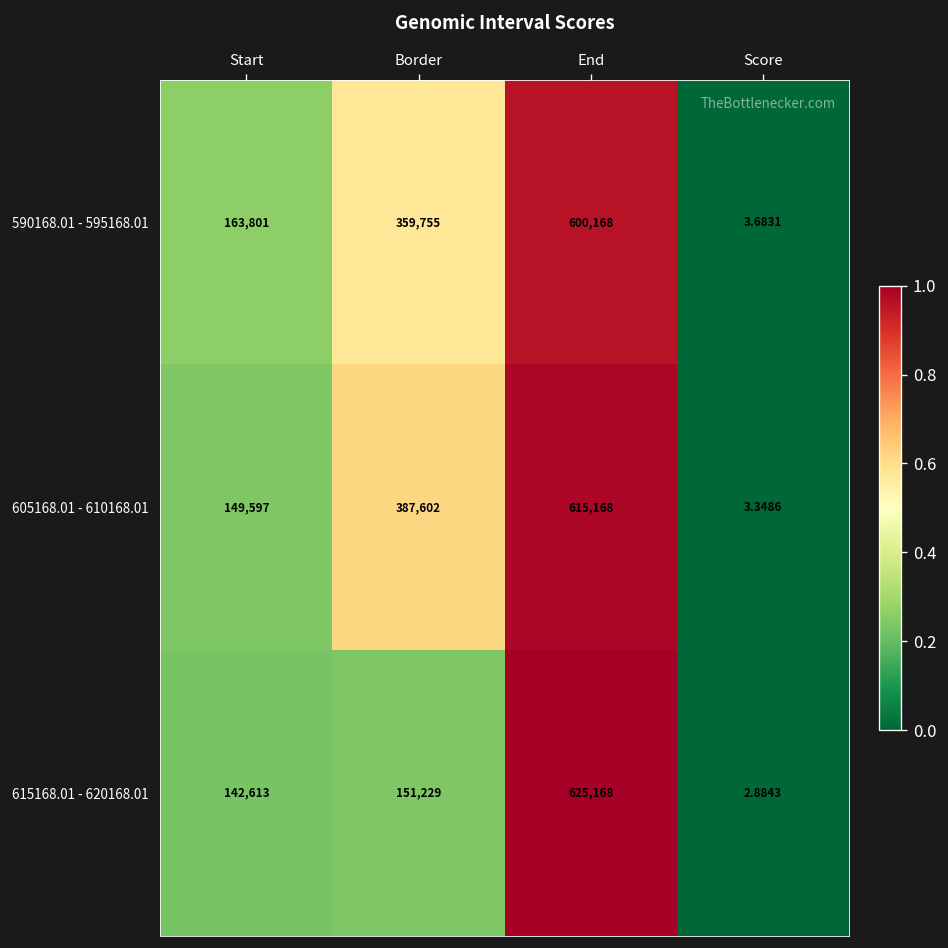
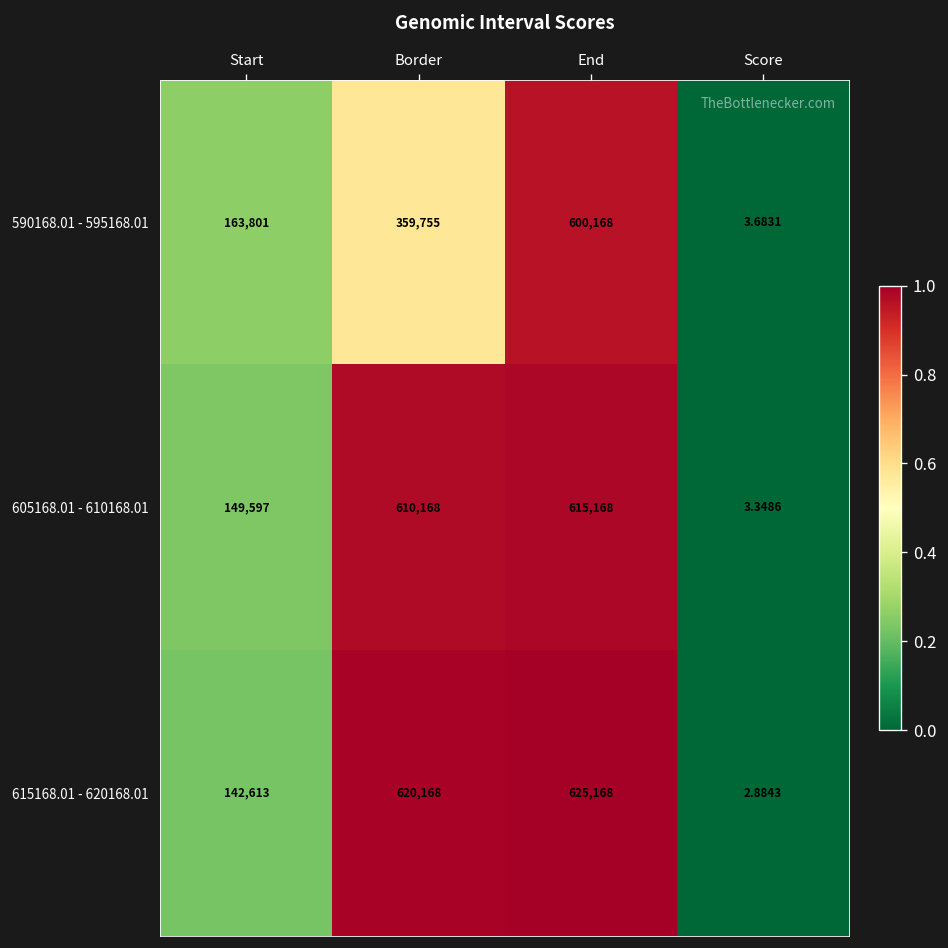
605168.01 - 610168.01, Border: 387,602 -> 610,168
615168.01 - 620168.01, Border: 151,229 -> 620,168
